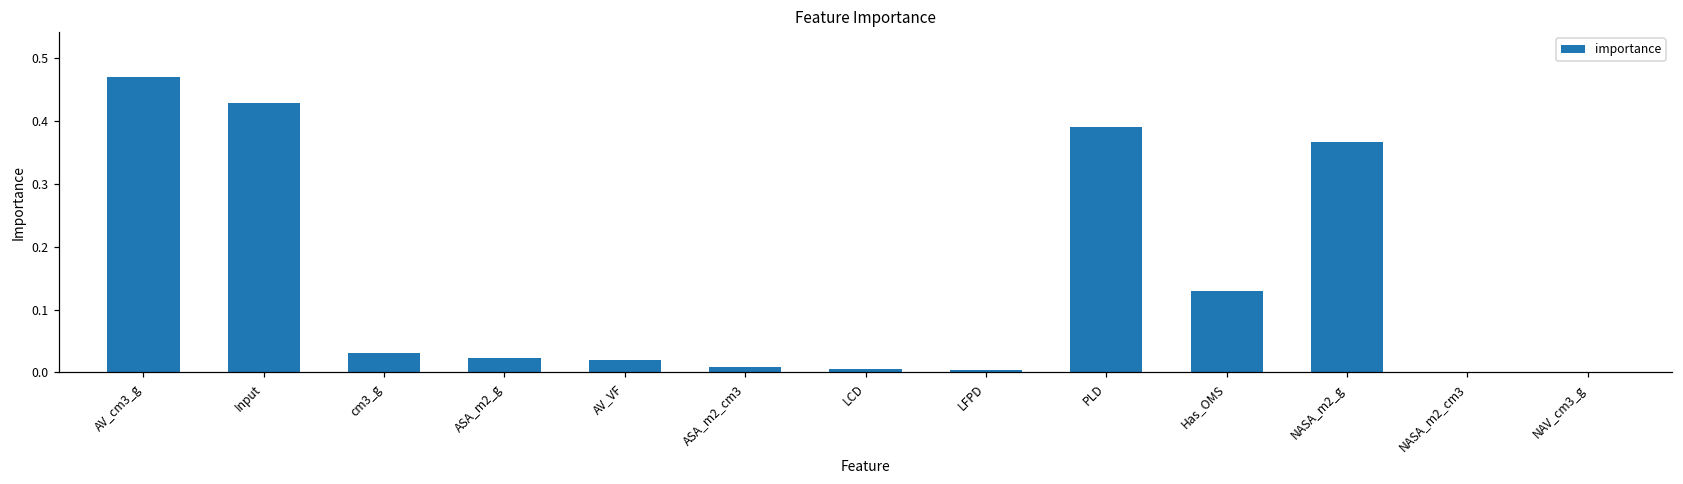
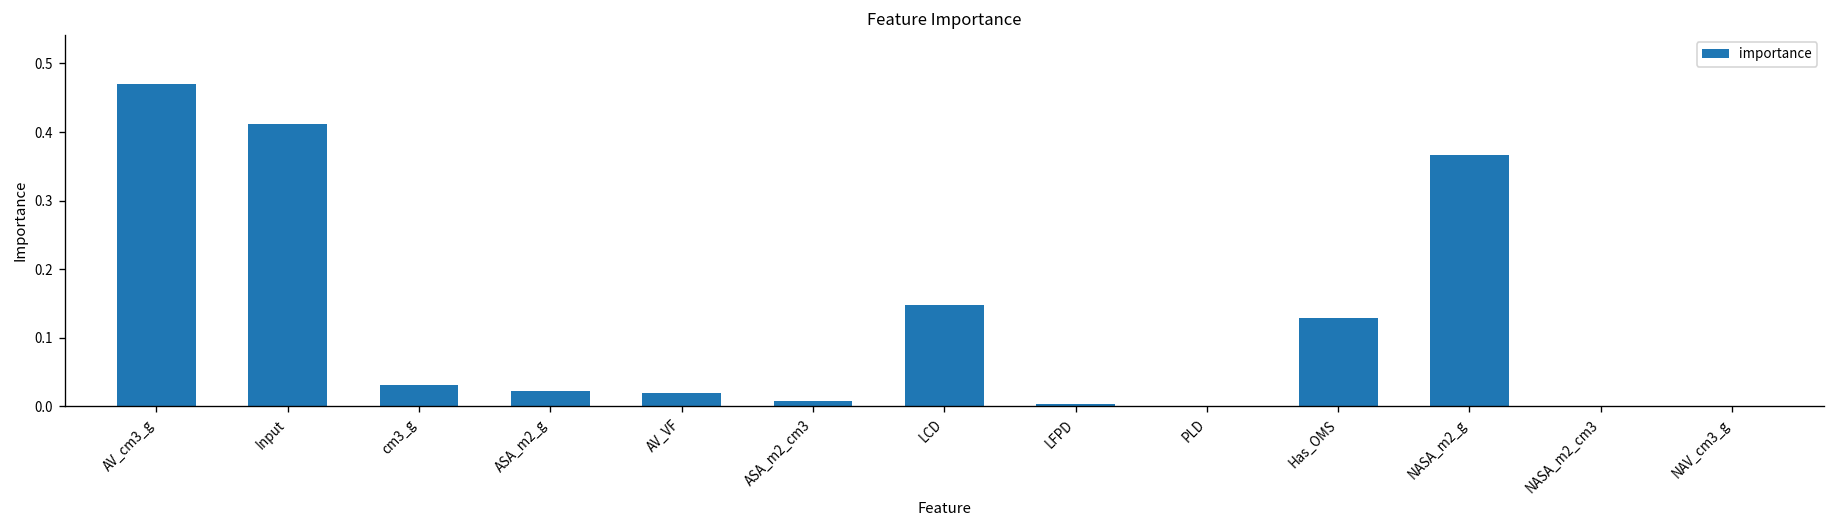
Input: 0.43 -> 0.41
LCD: 0.01 -> 0.15
PLD: 0.39 -> 0.00
